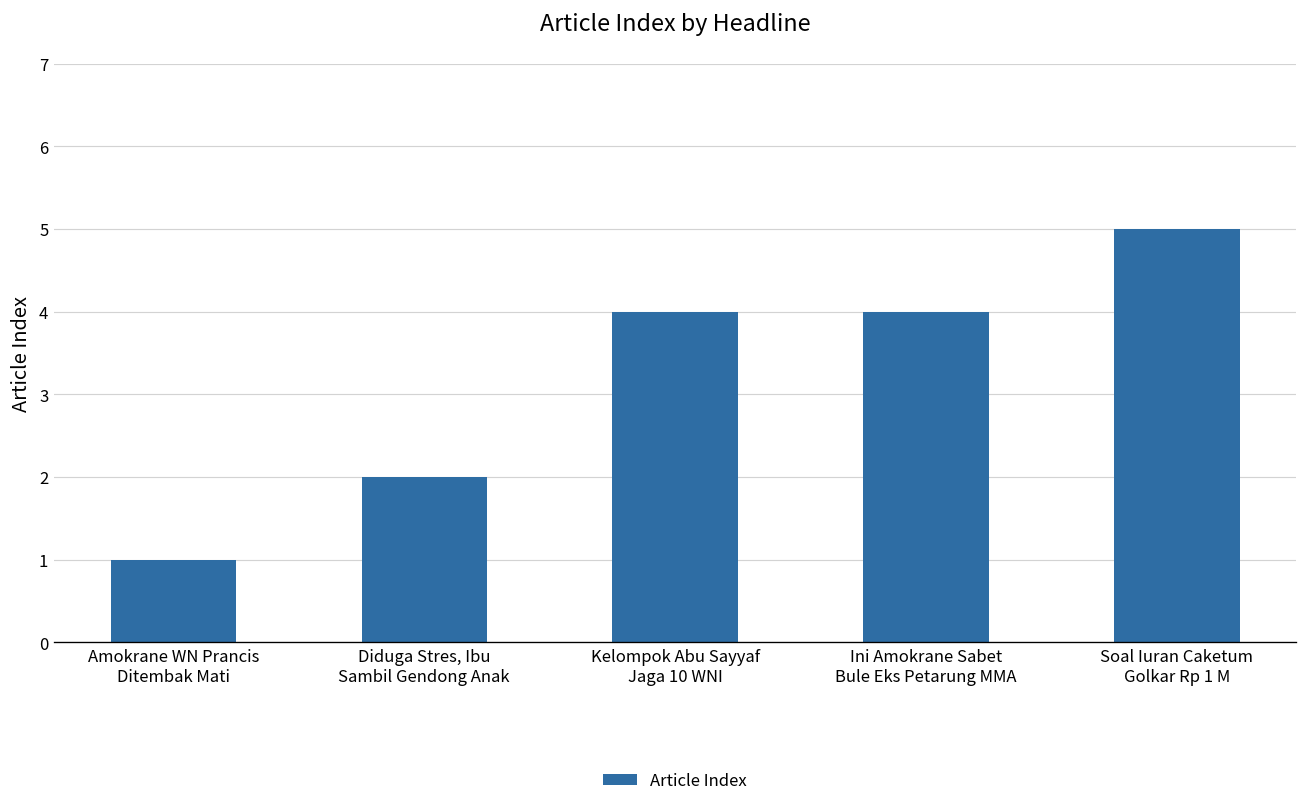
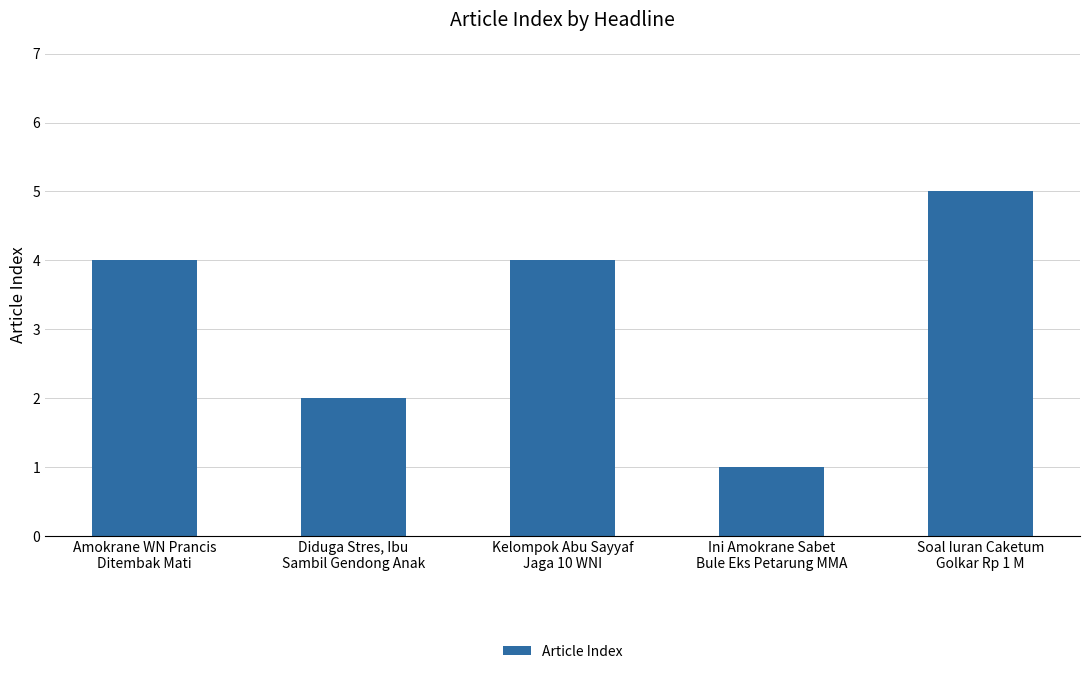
Amokrane WN Prancis Ditembak Mati: 1 -> 4
Ini Amokrane Sabet Bule Eks Petarung MMA: 4 -> 1
